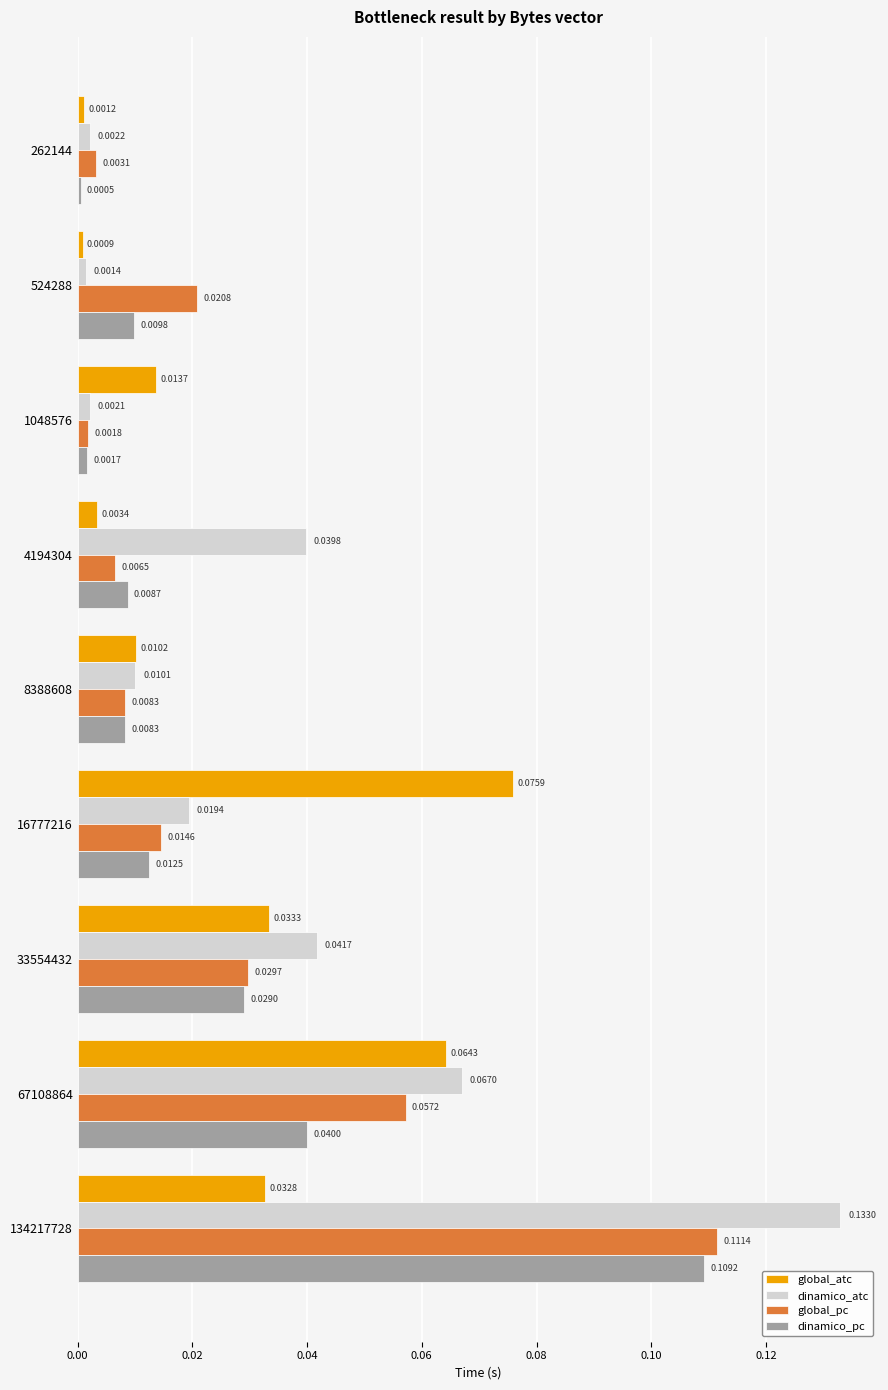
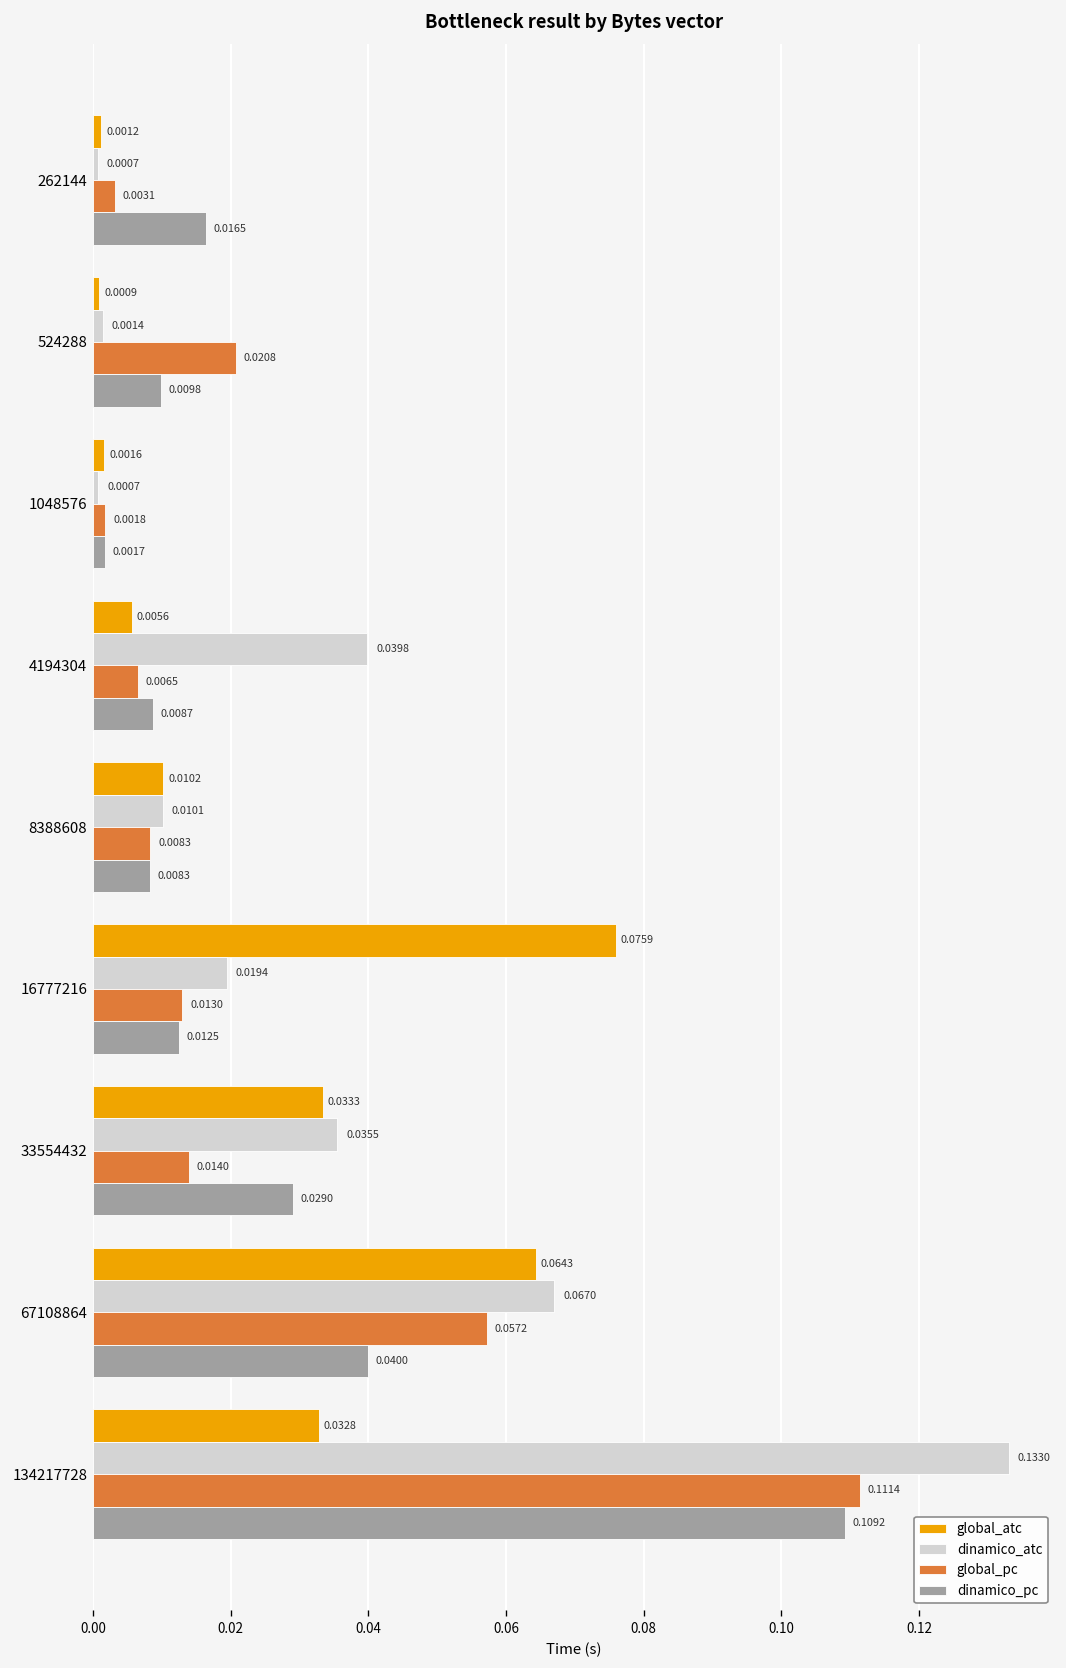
dinamico_atc, 262144: 0.0022 -> 0.0007
dinamico_pc, 262144: 0.0005 -> 0.0165
global_atc, 1048576: 0.0137 -> 0.0016
dinamico_atc, 1048576: 0.0021 -> 0.0007
global_atc, 4194304: 0.0034 -> 0.0056
global_pc, 16777216: 0.0146 -> 0.0130
dinamico_atc, 33554432: 0.0417 -> 0.0355
global_pc, 33554432: 0.0297 -> 0.0140
